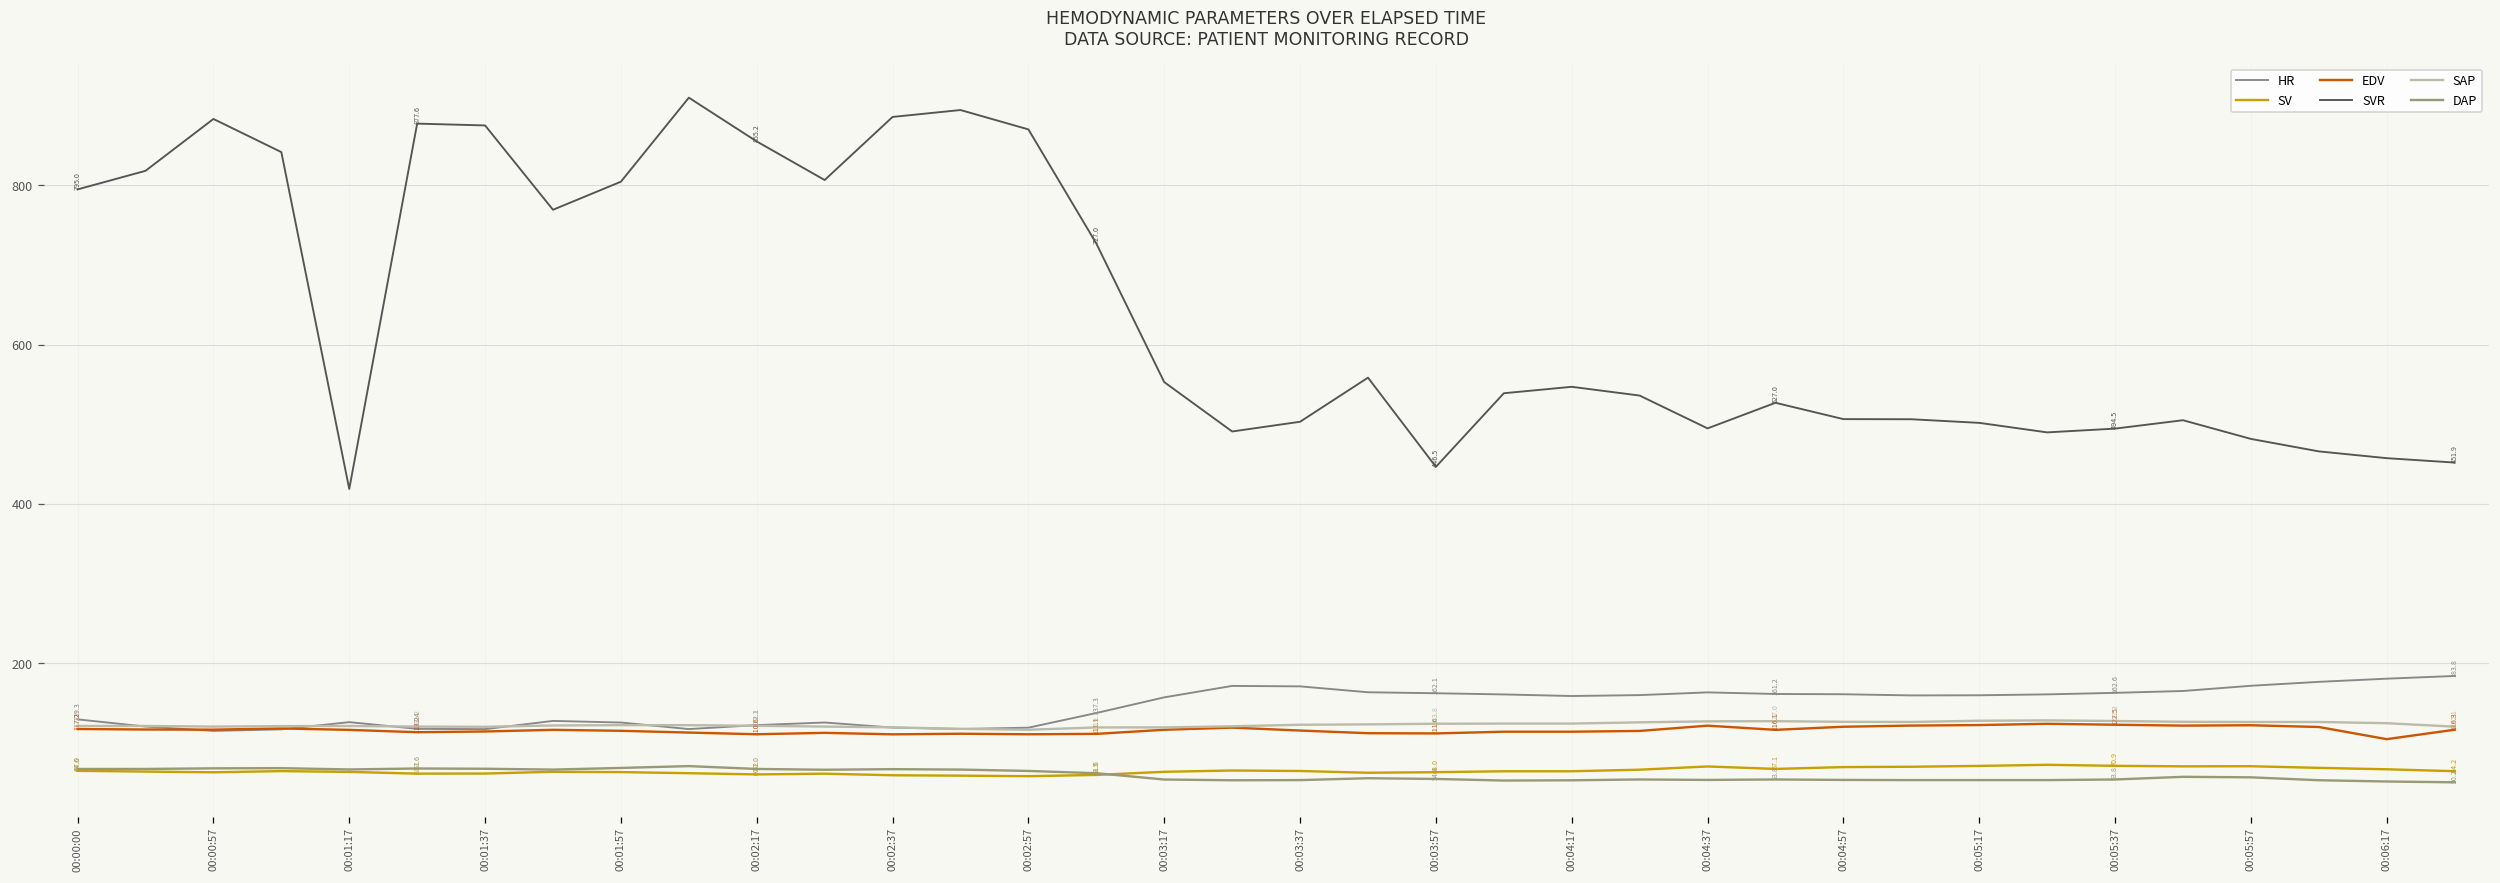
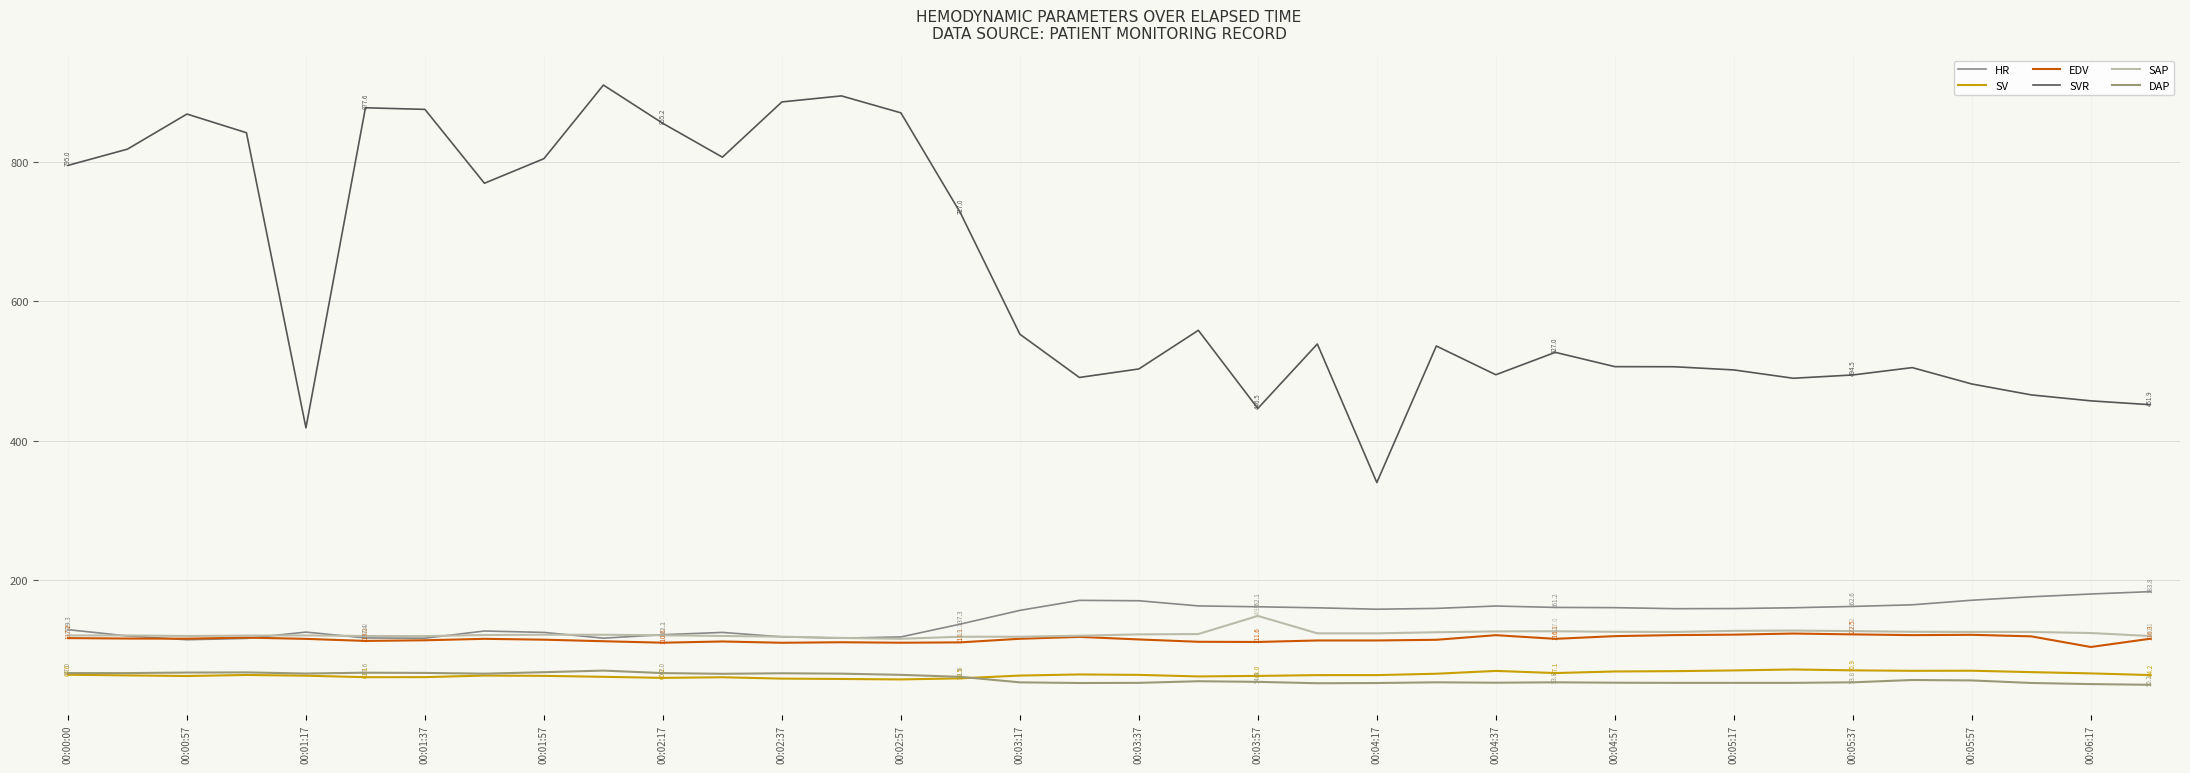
SVR, 00:00:57: 880 -> 870
SAP, 00:03:57: 123.8 -> 149.0
SVR, 00:04:17: 550 -> 340
